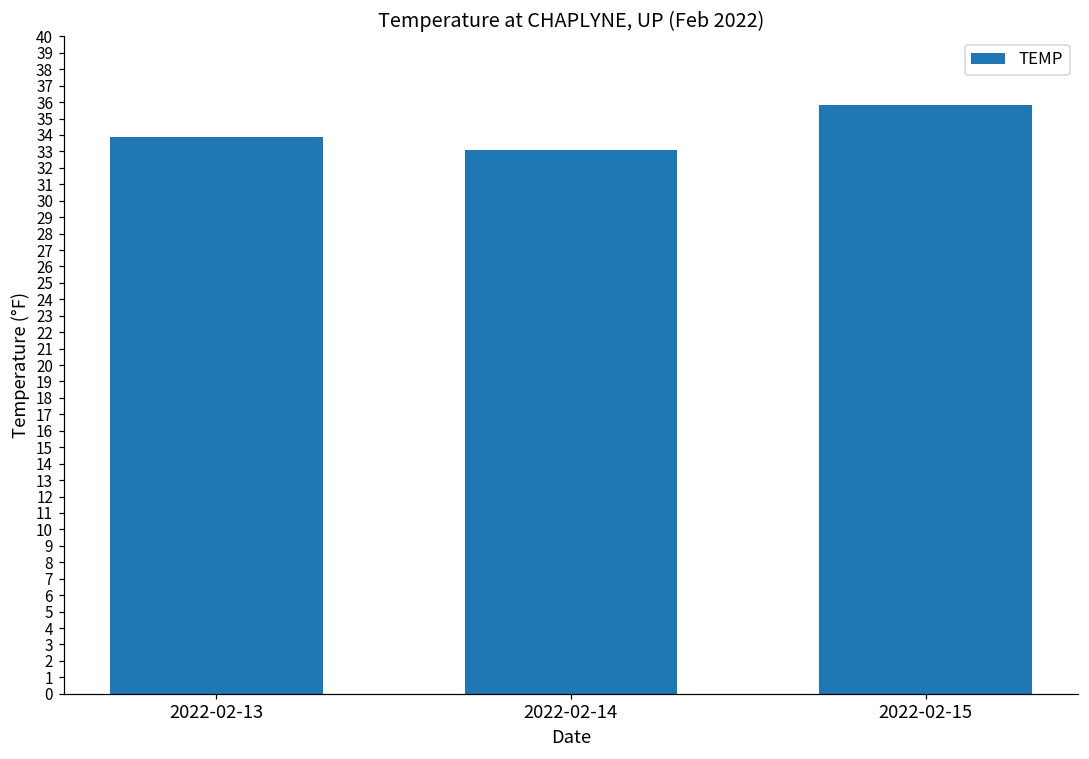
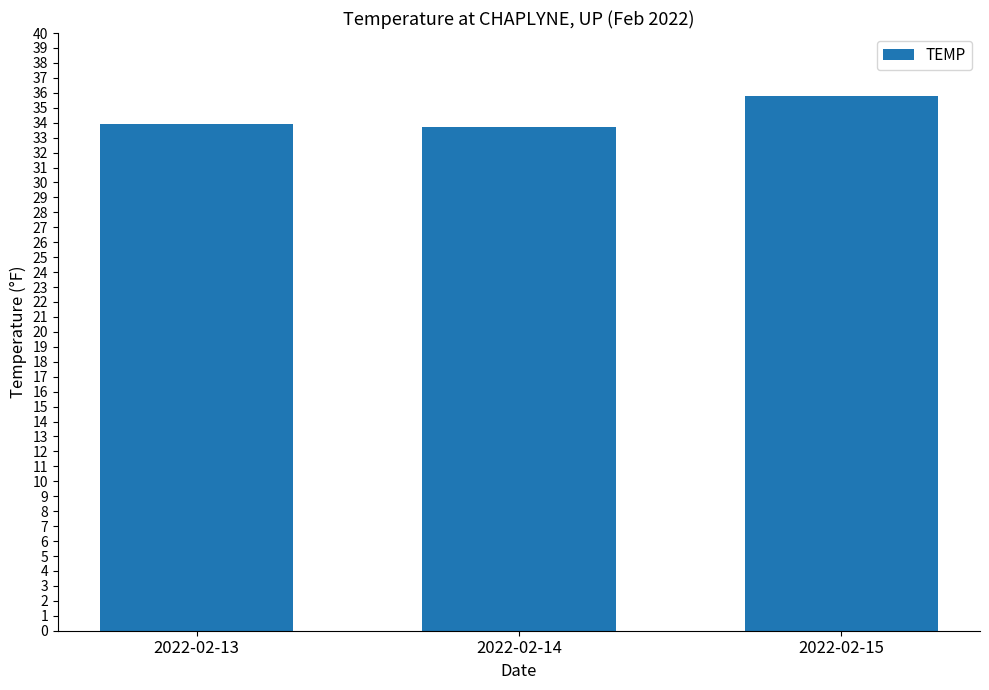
2022-02-14: 33.1 -> 33.7
